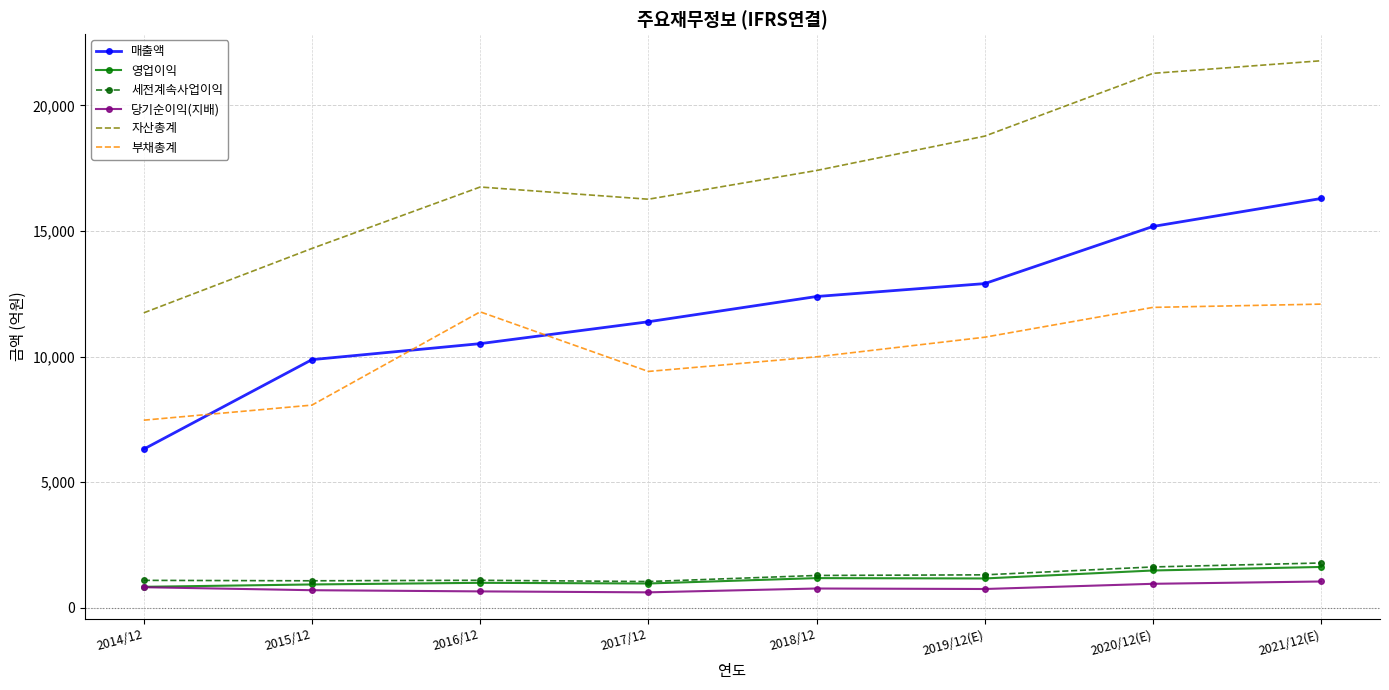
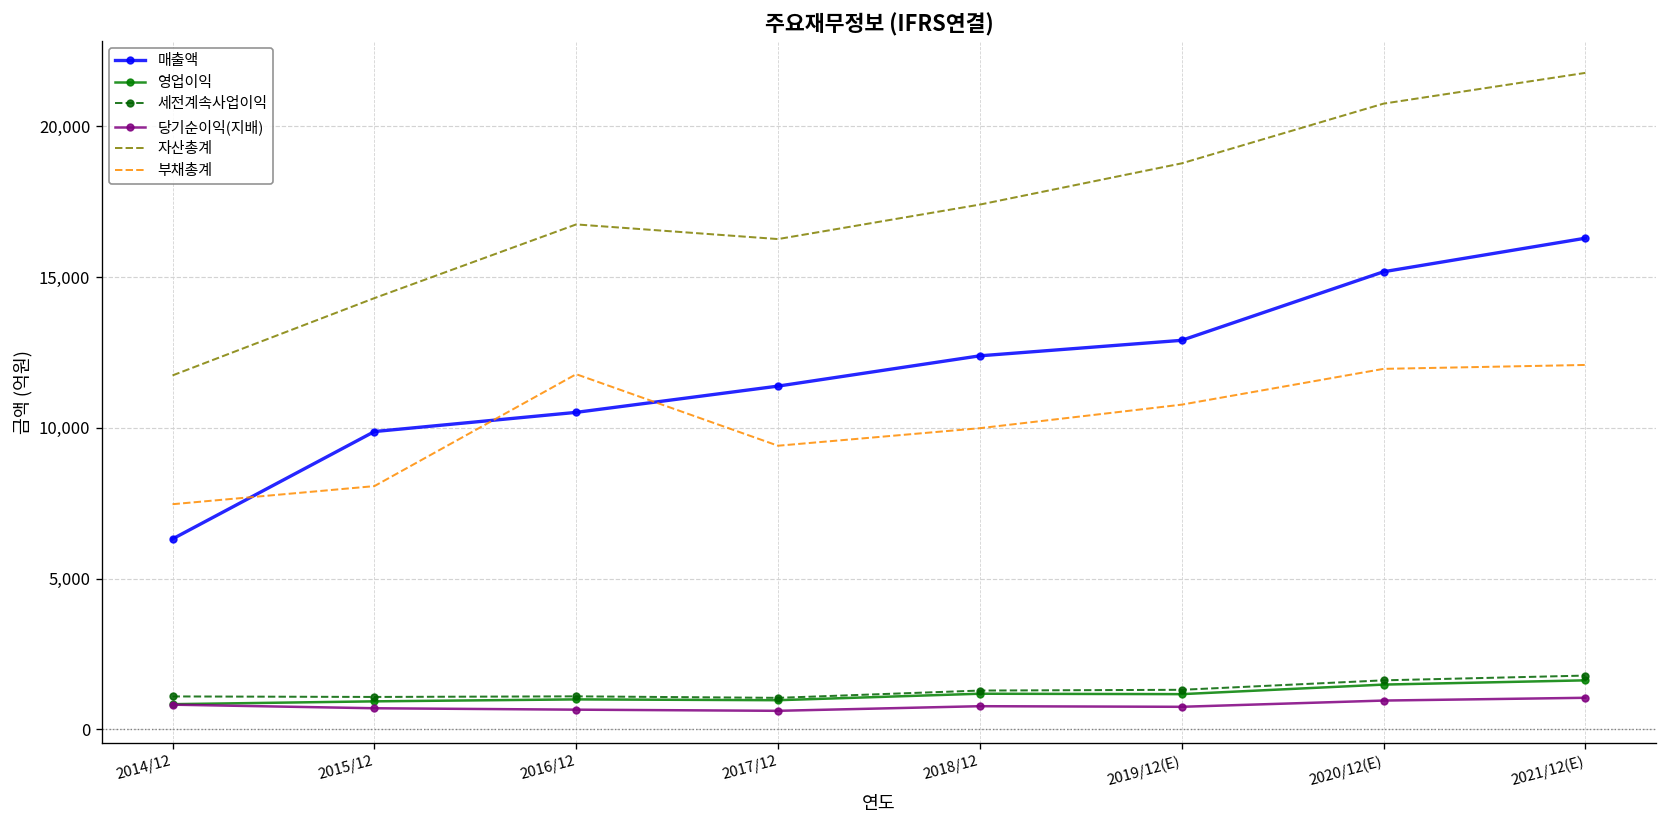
자산총계, 2020/12(E): 21,300 -> 20,800
